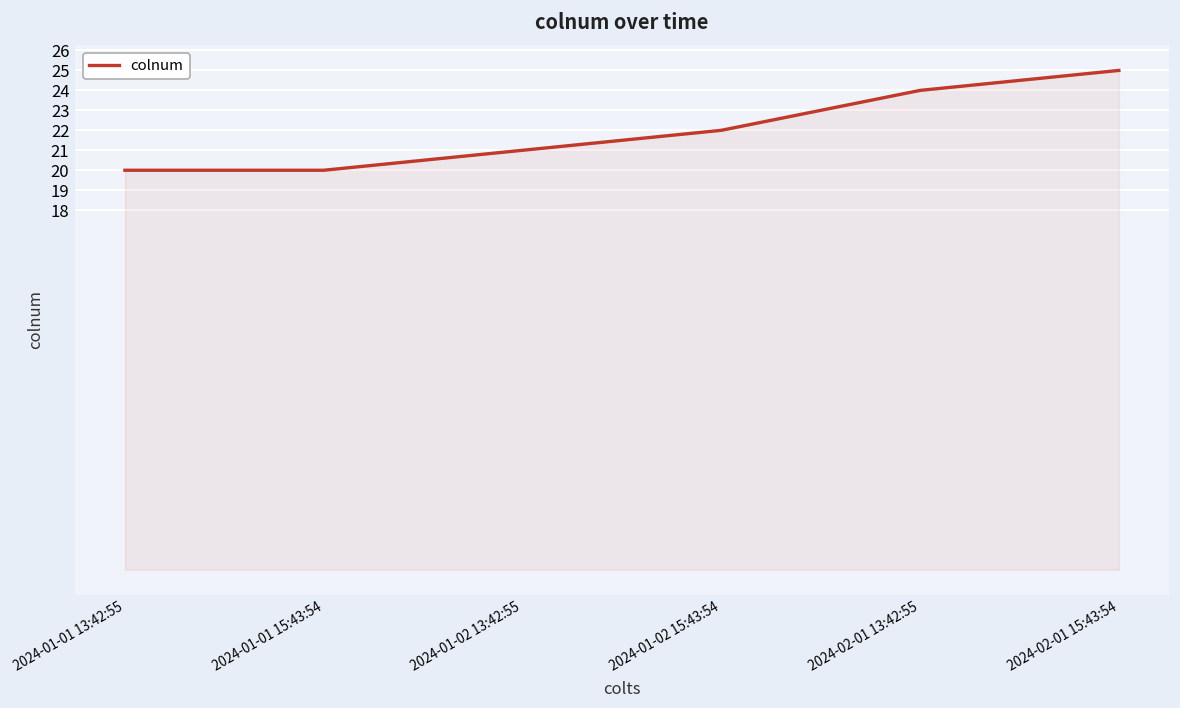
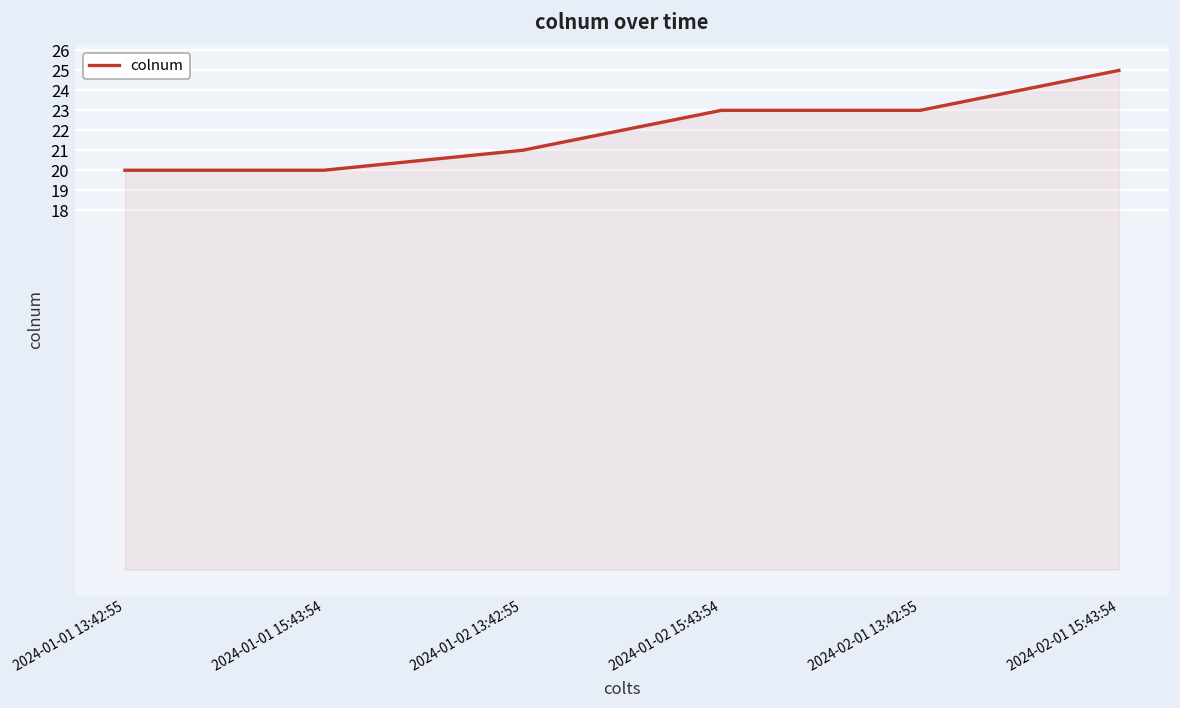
2024-01-02 15:43:54: 22 -> 23
2024-02-01 13:42:55: 24 -> 23
